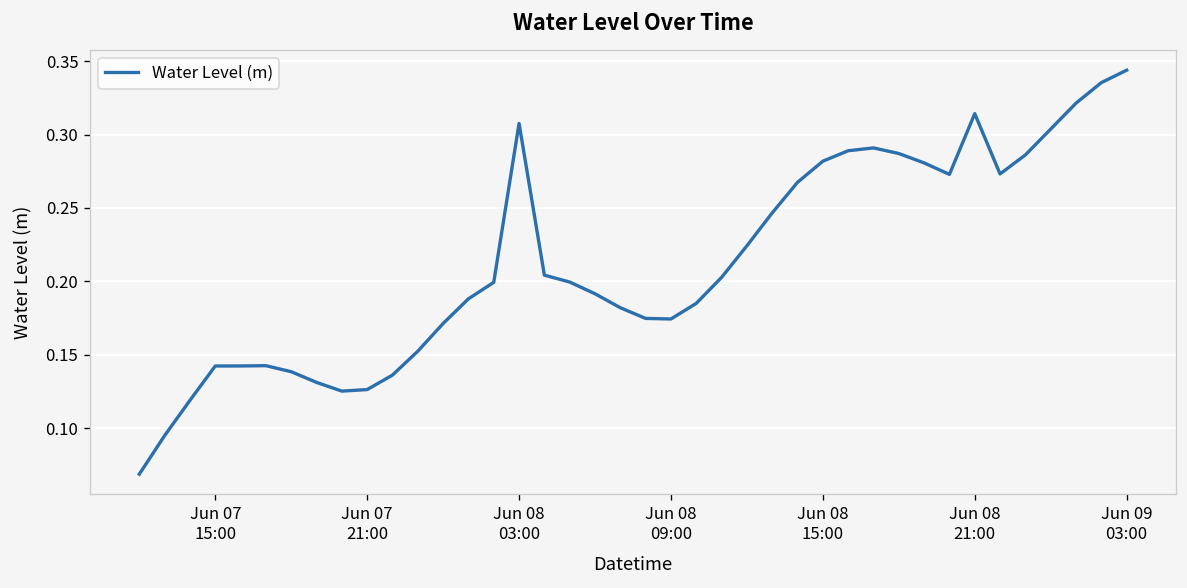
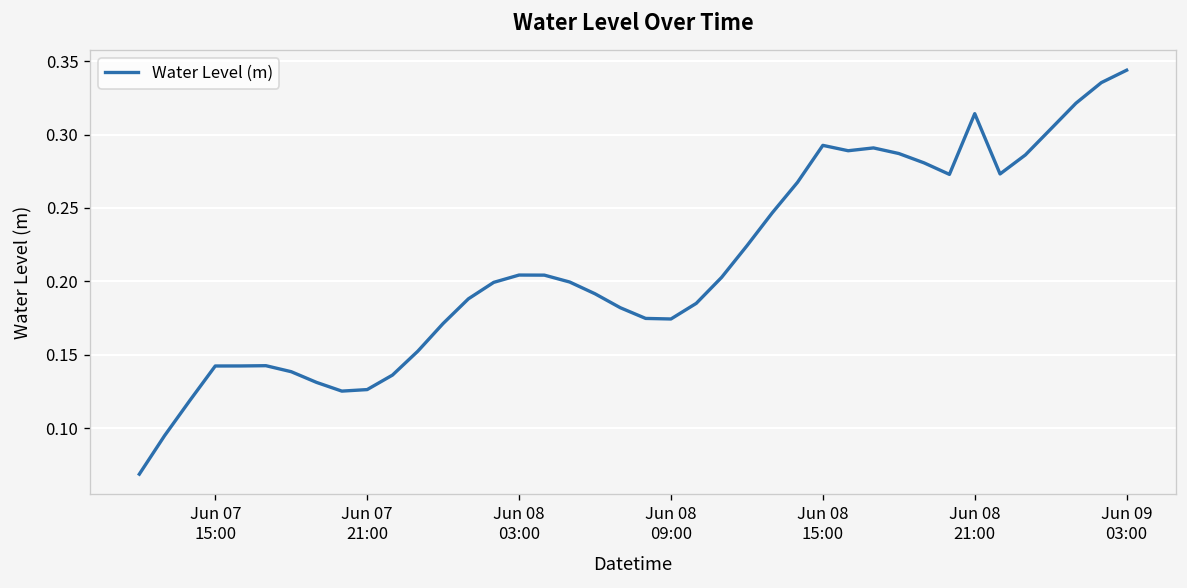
Jun 08 03:00: 0.308 -> 0.204
Jun 08 15:00: 0.282 -> 0.293
